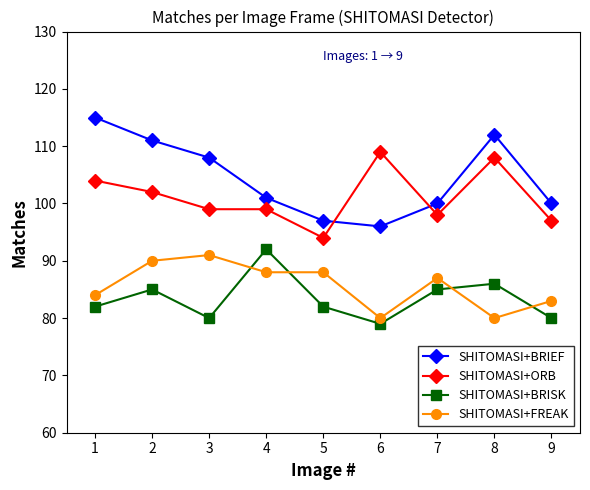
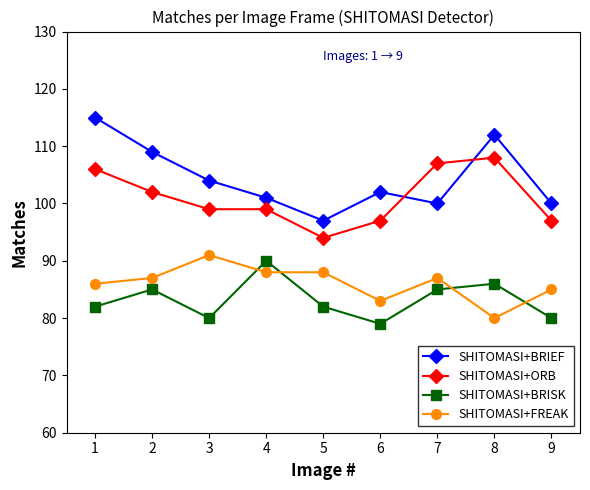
SHITOMASI+ORB, 1: 104 -> 106
SHITOMASI+FREAK, 1: 84 -> 86
SHITOMASI+BRIEF, 2: 111 -> 109
SHITOMASI+FREAK, 2: 90 -> 87
SHITOMASI+BRIEF, 3: 108 -> 104
SHITOMASI+BRISK, 4: 92 -> 90
SHITOMASI+BRIEF, 6: 96 -> 102
SHITOMASI+ORB, 6: 109 -> 97
SHITOMASI+FREAK, 6: 80 -> 83
SHITOMASI+ORB, 7: 98 -> 107
SHITOMASI+FREAK, 9: 83 -> 85
